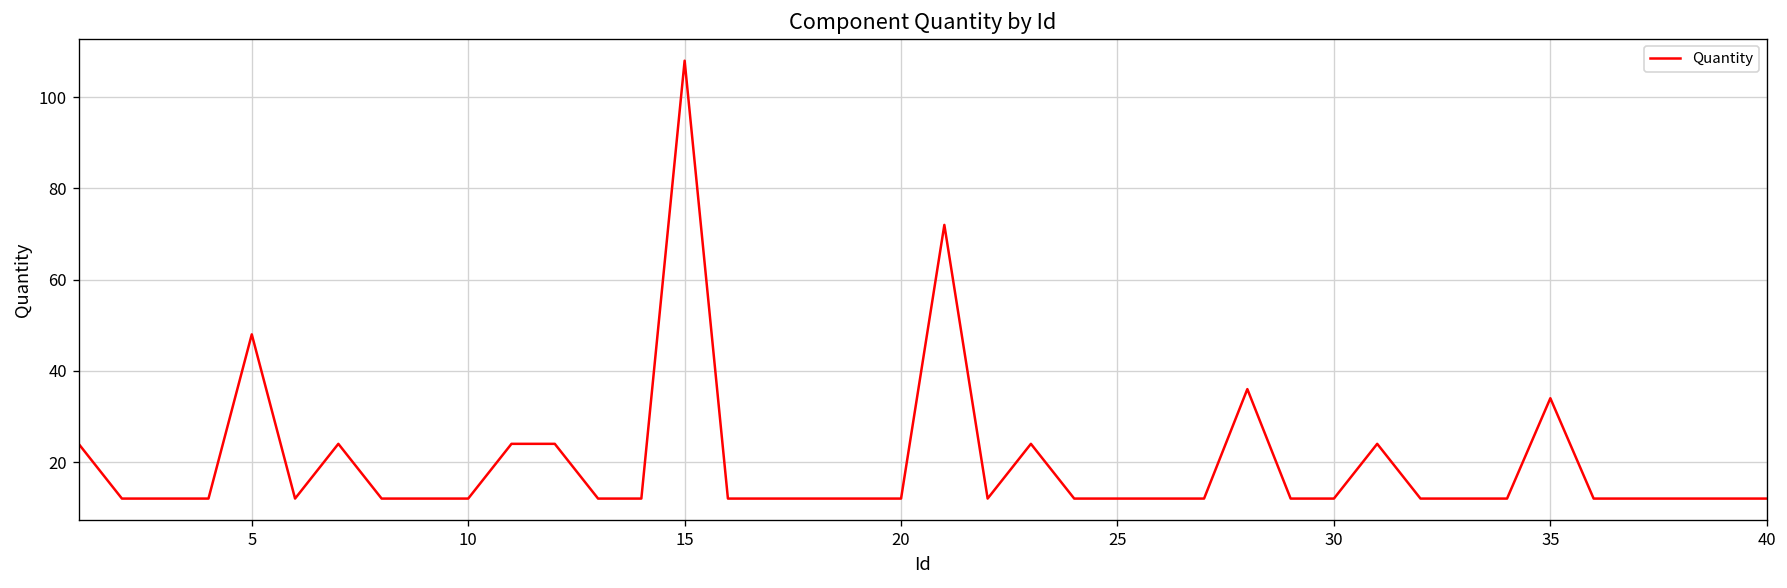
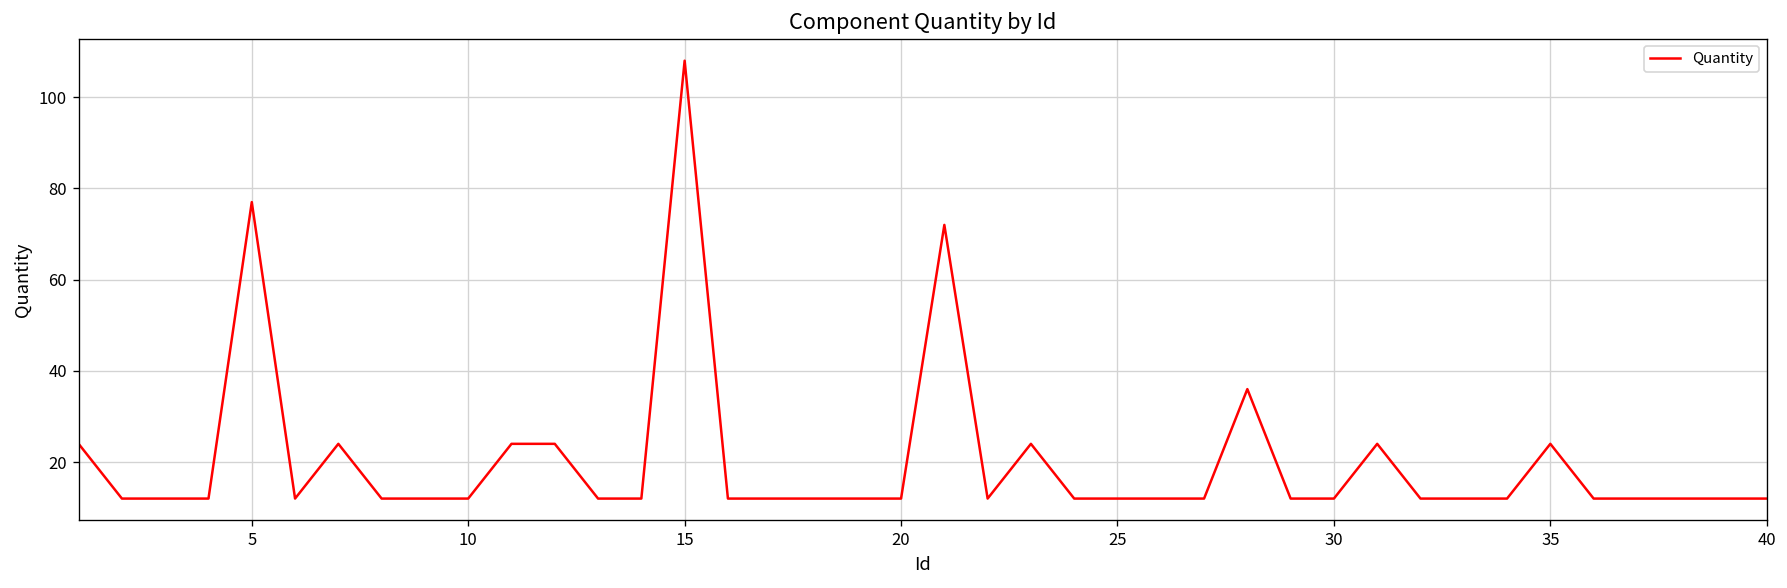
5: 48 -> 77
35: 34 -> 24
